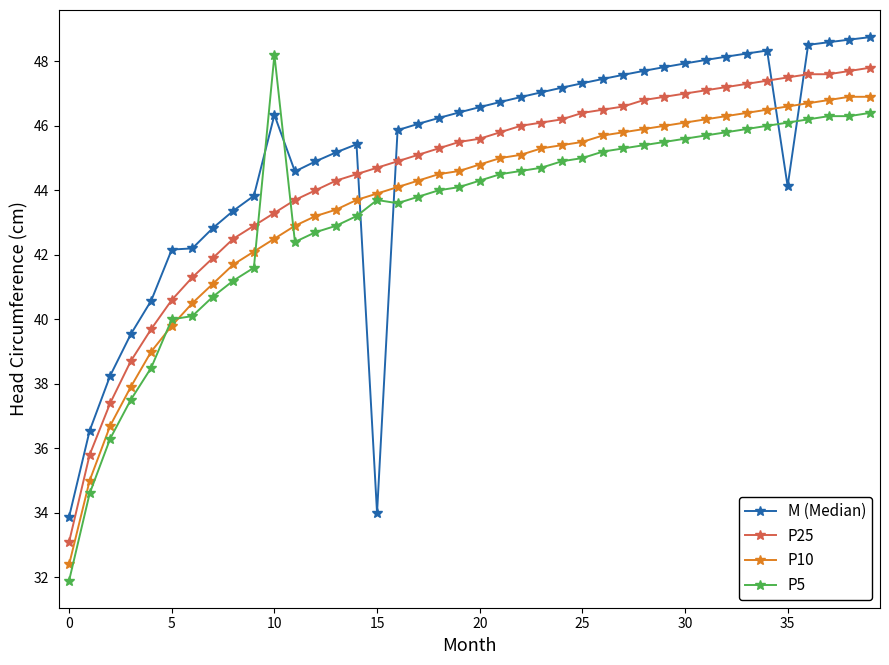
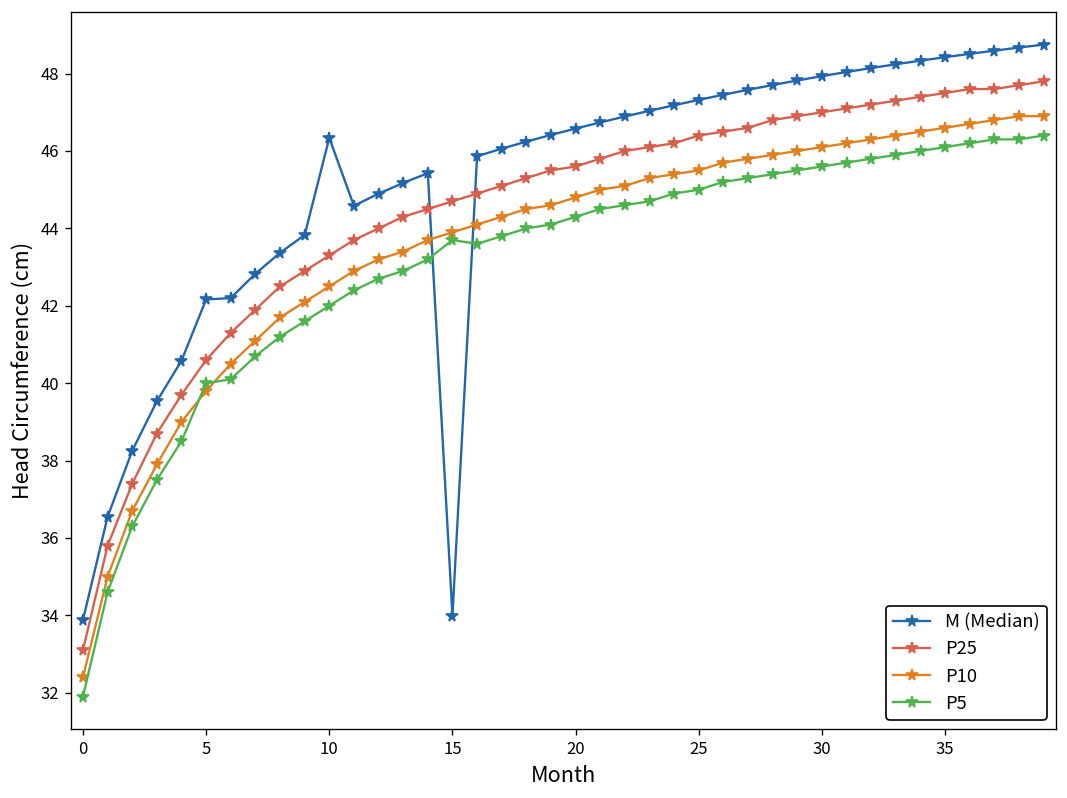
P5, 10: 48.2 -> 42.0
M (Median), 35: 44.1 -> 48.4
